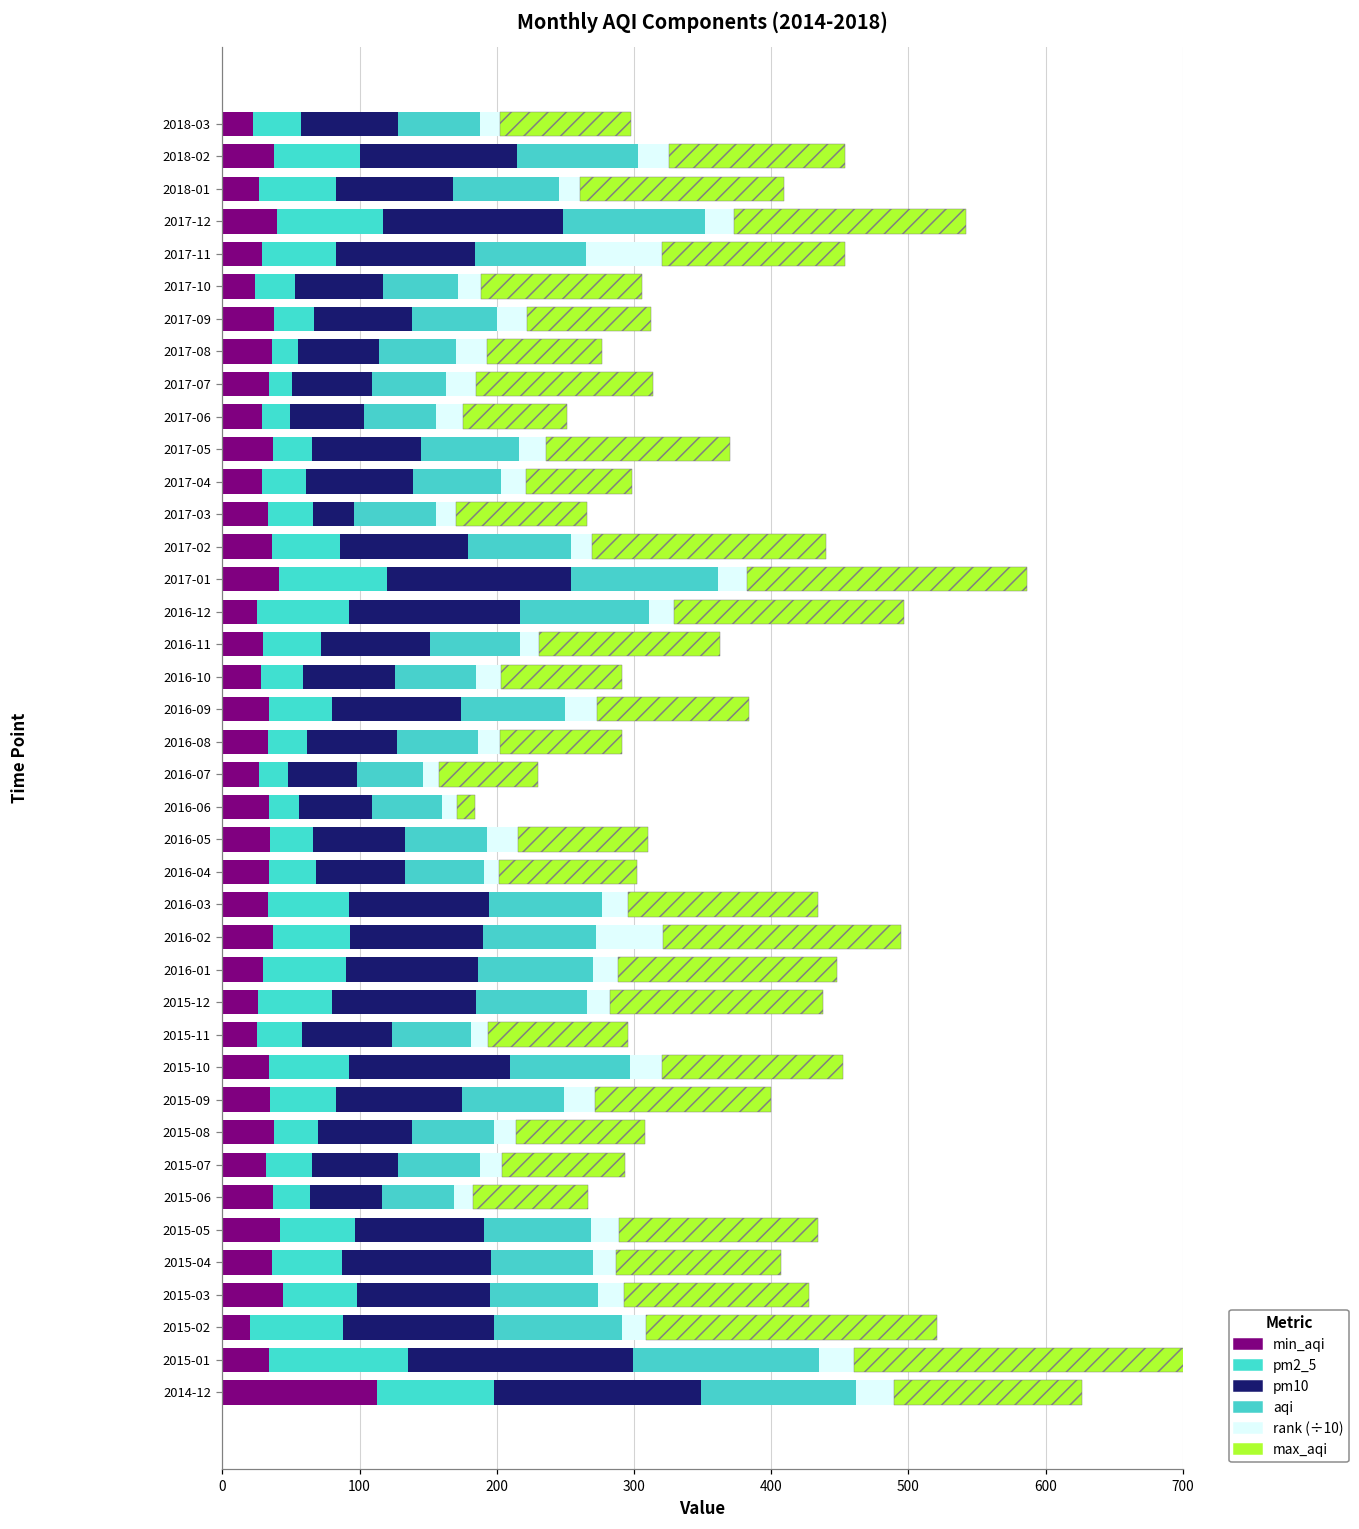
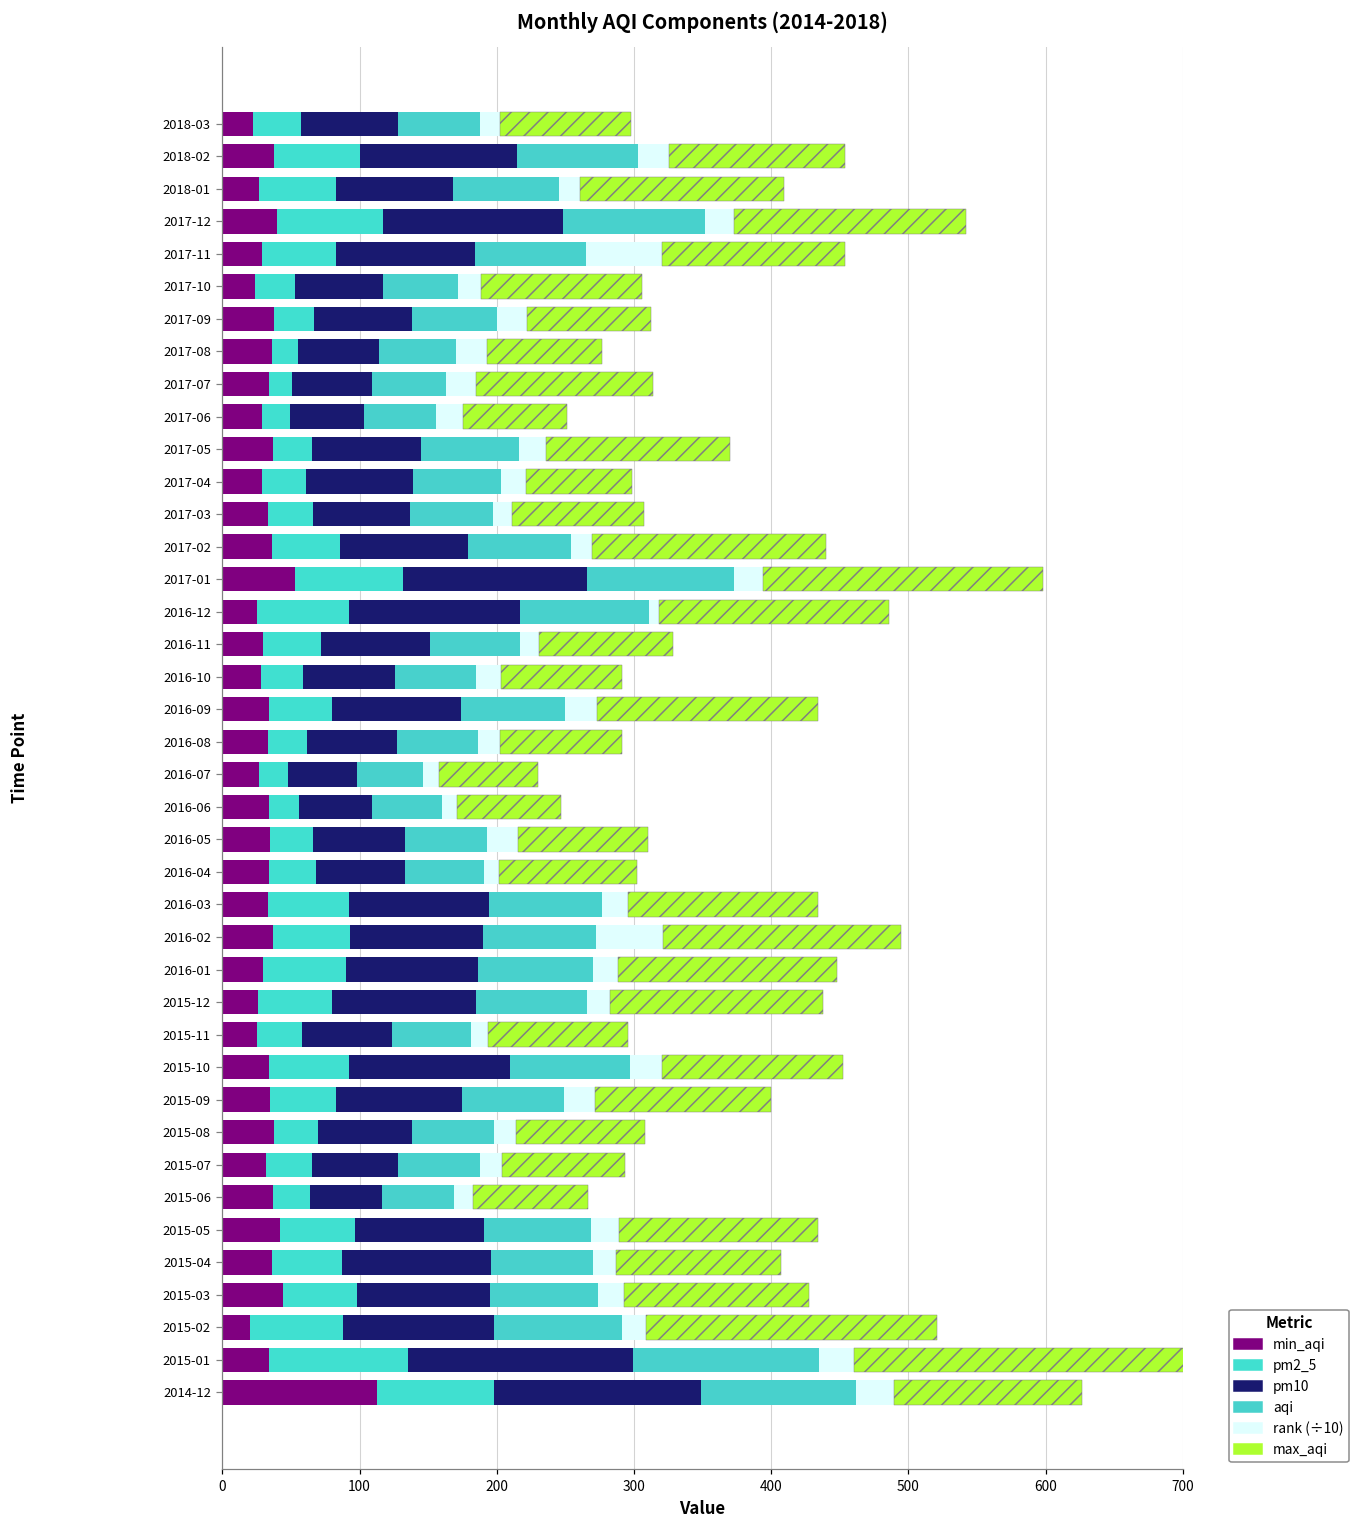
pm10, 2017-03: 30 -> 71
min_aqi, 2017-01: 41 -> 53
rank (÷10), 2016-12: 18 -> 7
max_aqi, 2016-11: 132 -> 98
max_aqi, 2016-09: 111 -> 161
max_aqi, 2016-06: 13 -> 76
